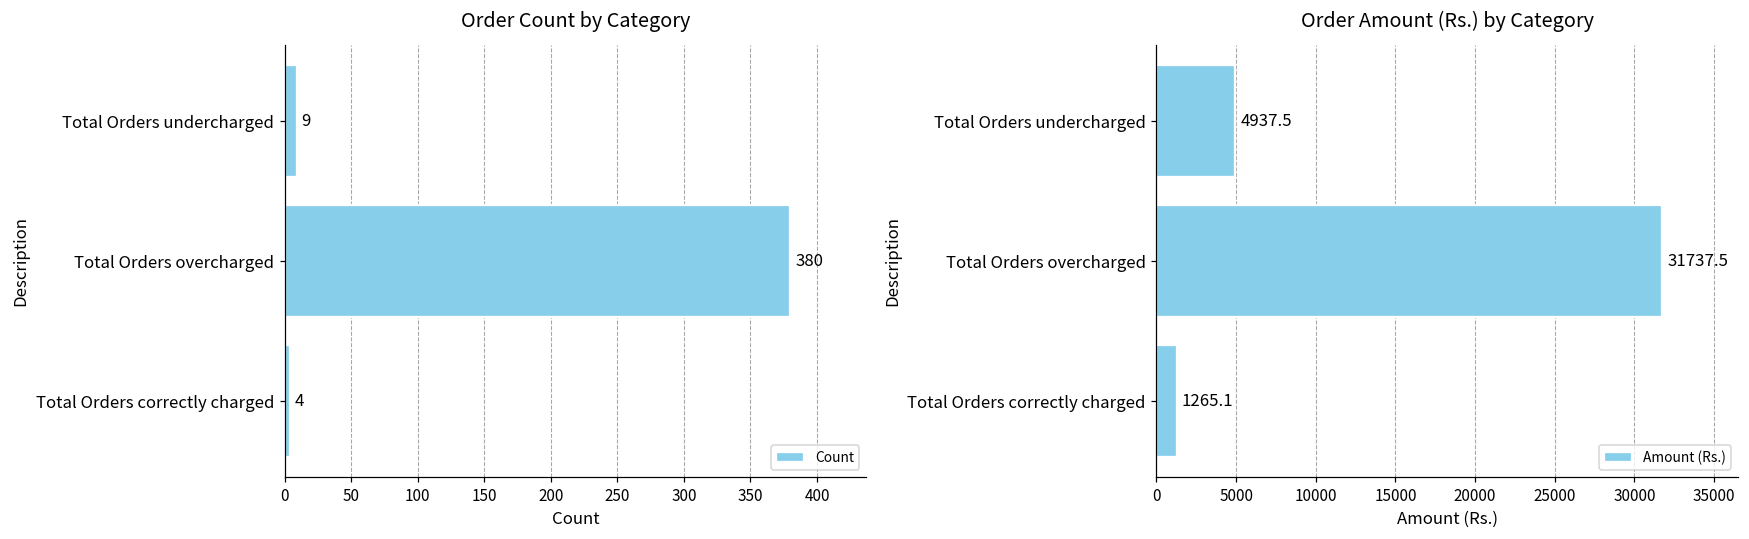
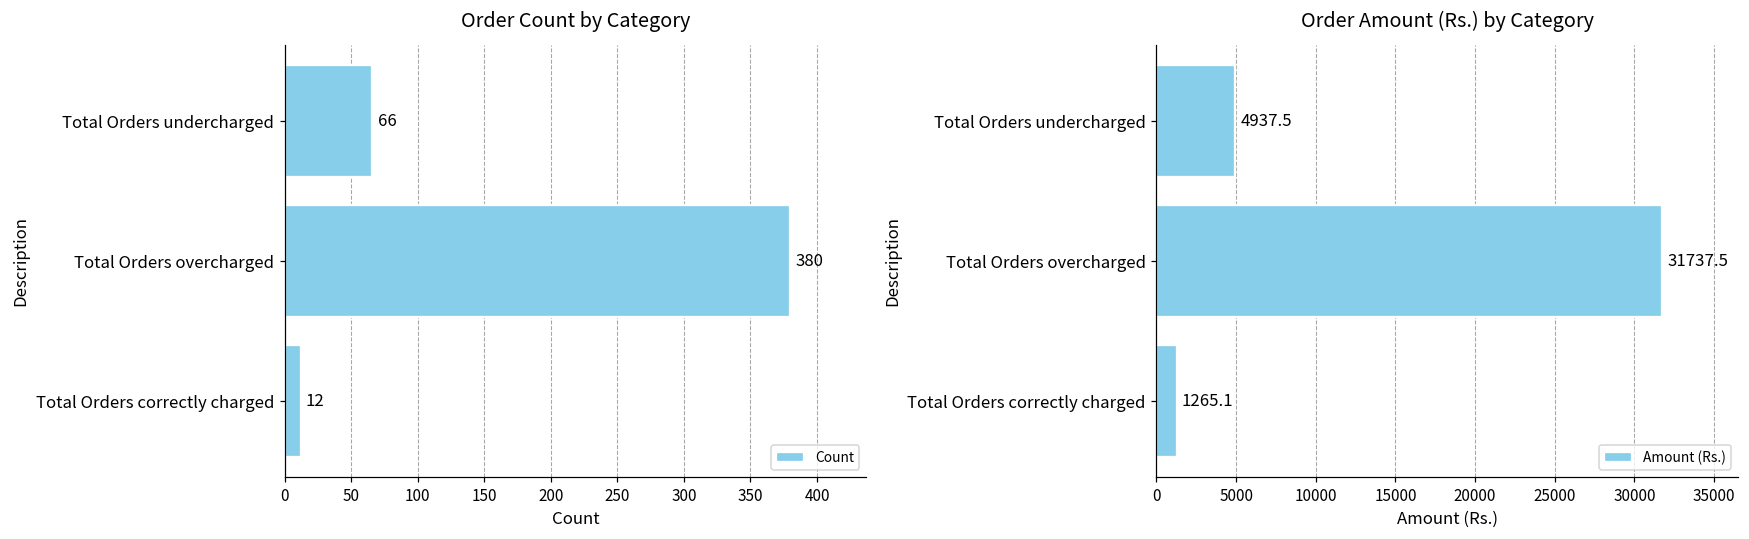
Order Count by Category, Total Orders undercharged: 9 -> 66
Order Count by Category, Total Orders correctly charged: 4 -> 12
